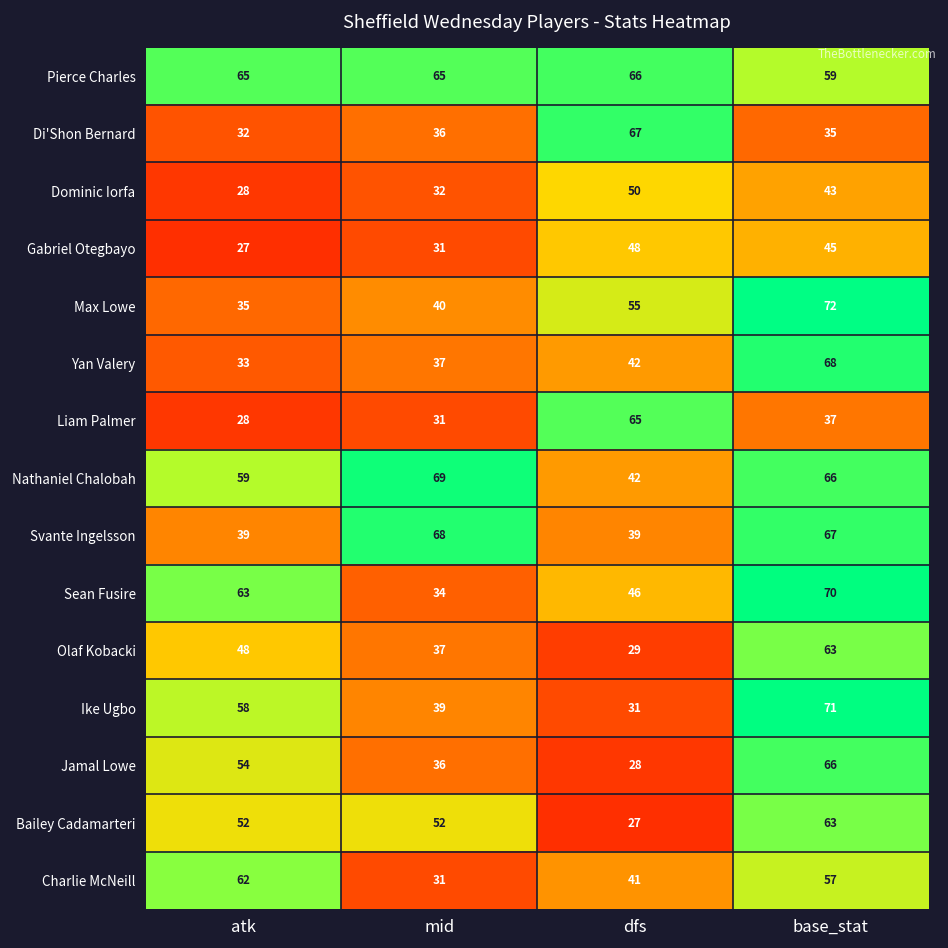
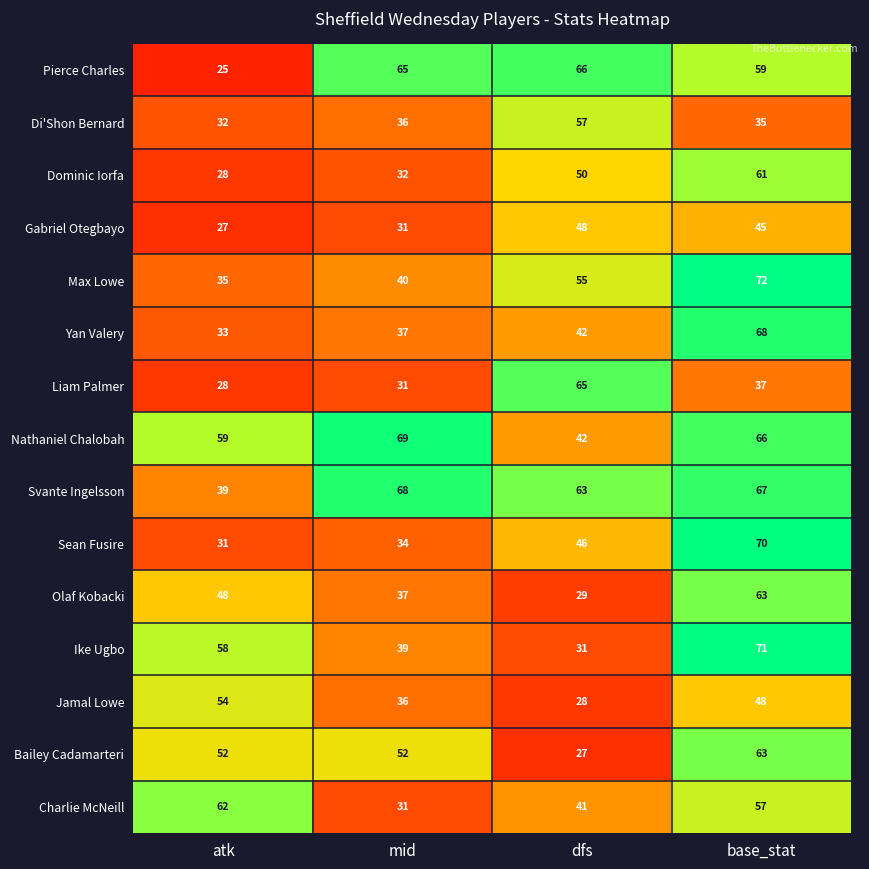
Pierce Charles, atk: 65 -> 25
Di'Shon Bernard, dfs: 67 -> 57
Dominic Iorfa, base_stat: 43 -> 61
Svante Ingelsson, dfs: 39 -> 63
Sean Fusire, atk: 63 -> 31
Jamal Lowe, base_stat: 66 -> 48
